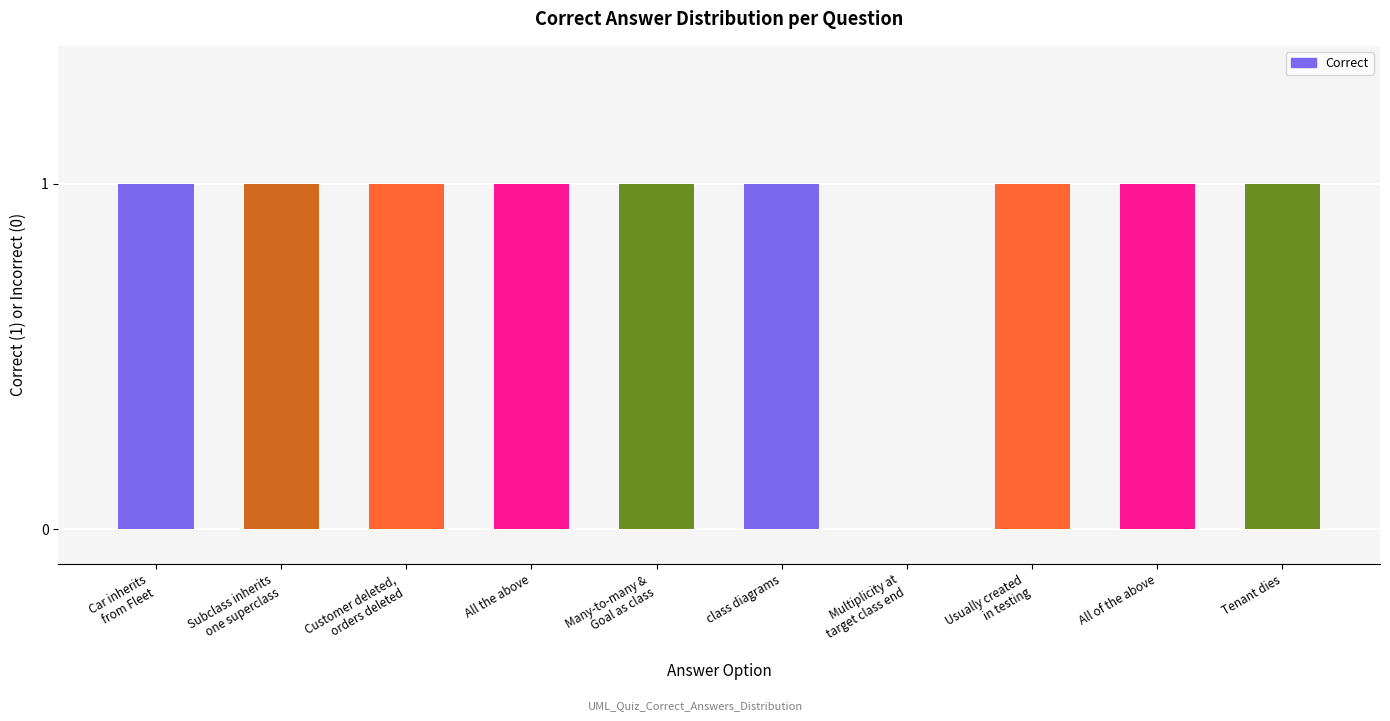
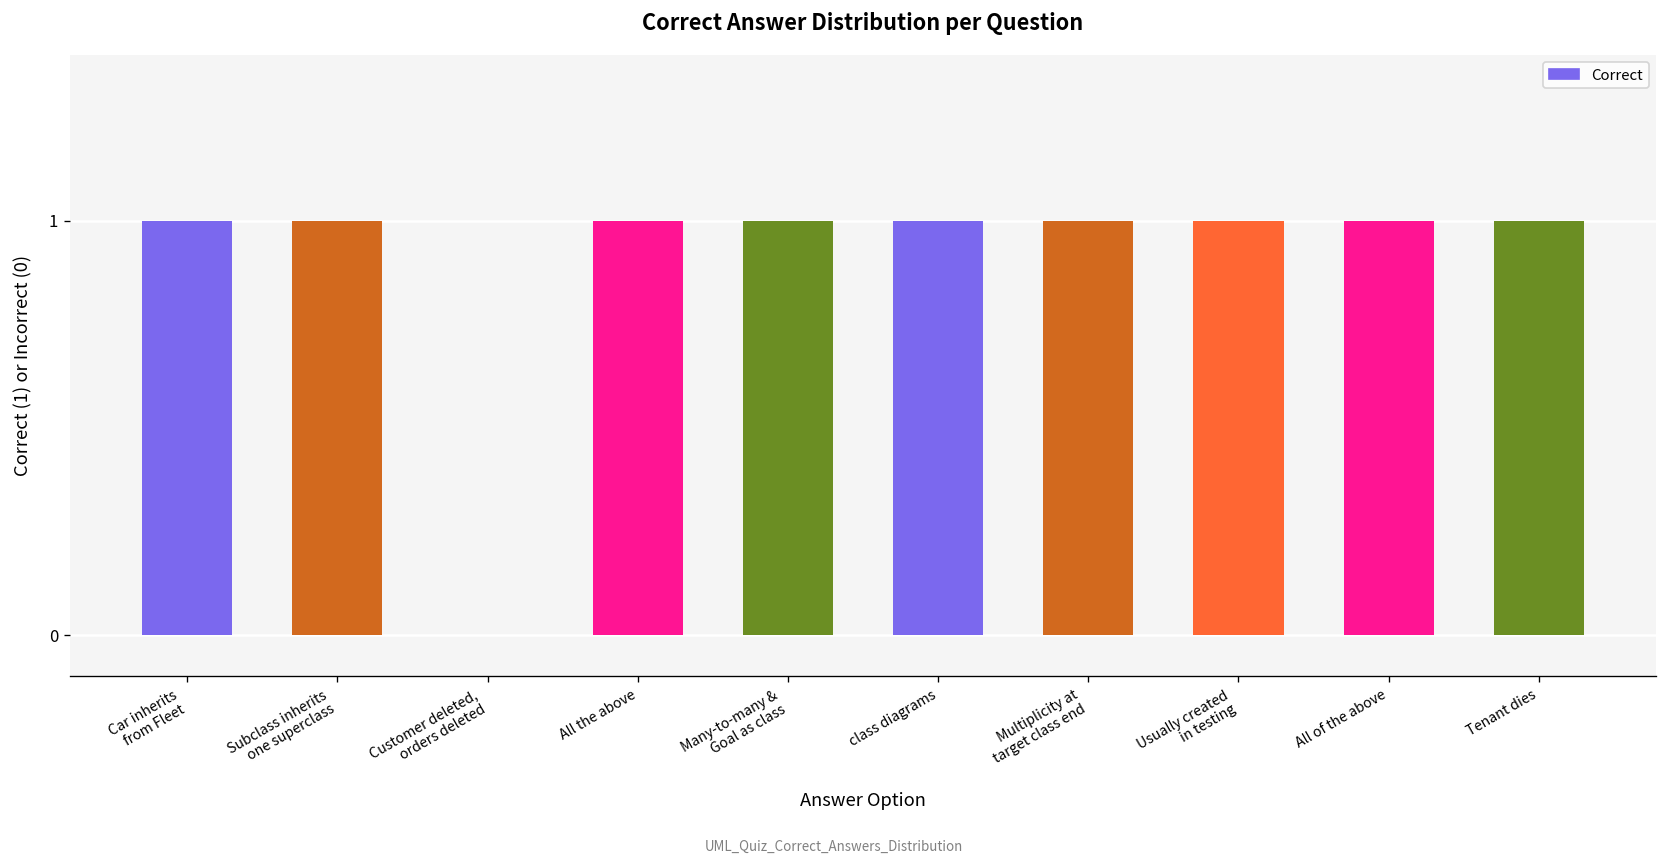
Customer deleted, orders deleted: 1 -> 0
Multiplicity at target class end: 0 -> 1
